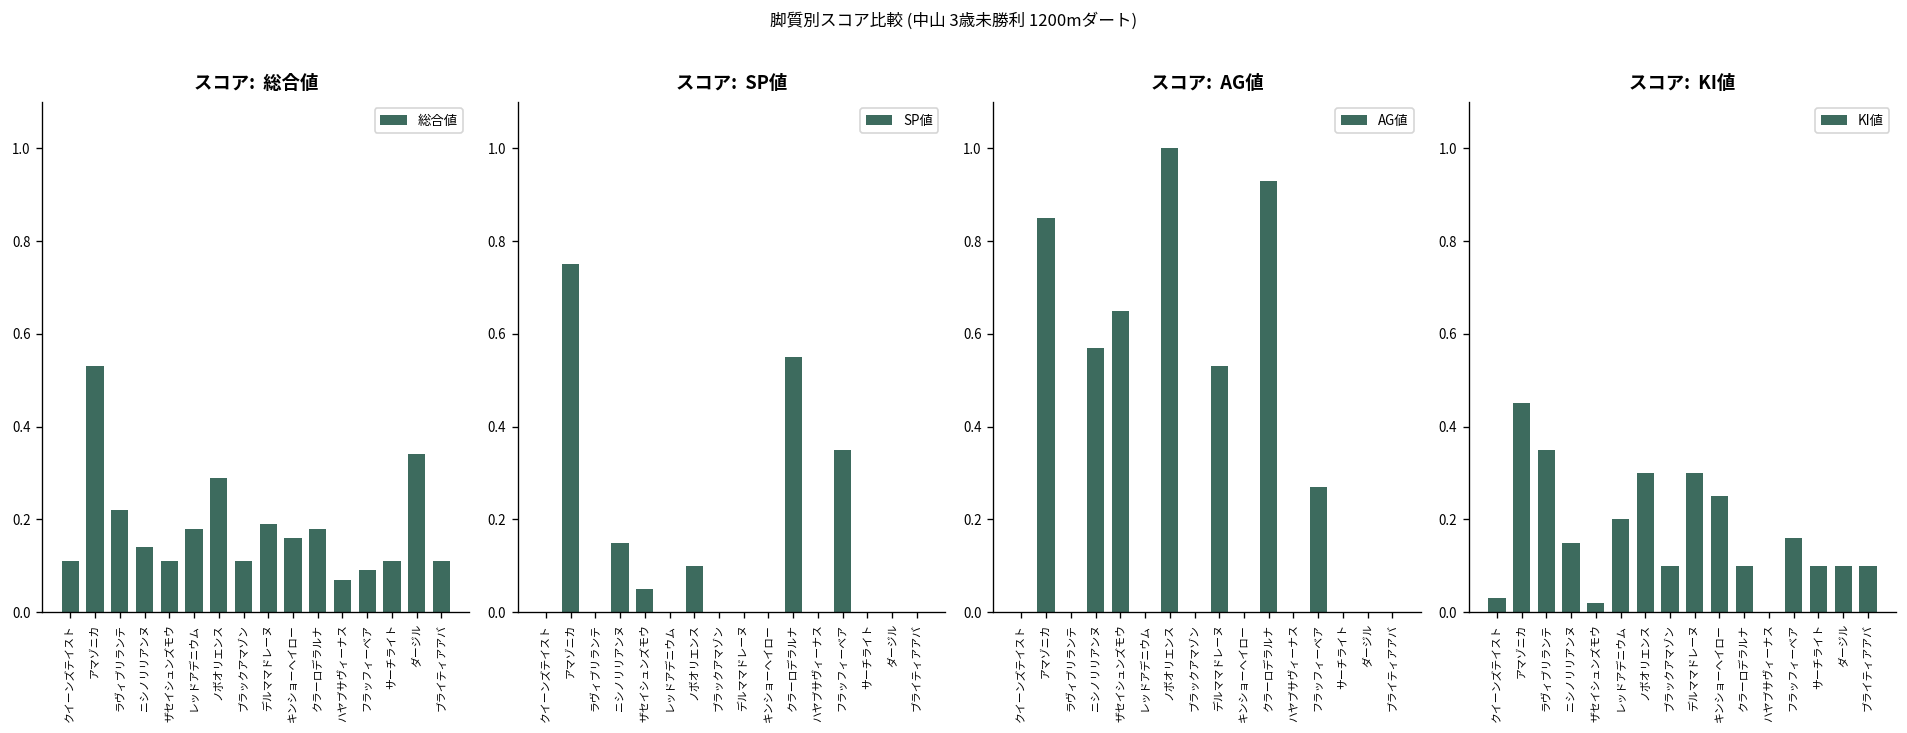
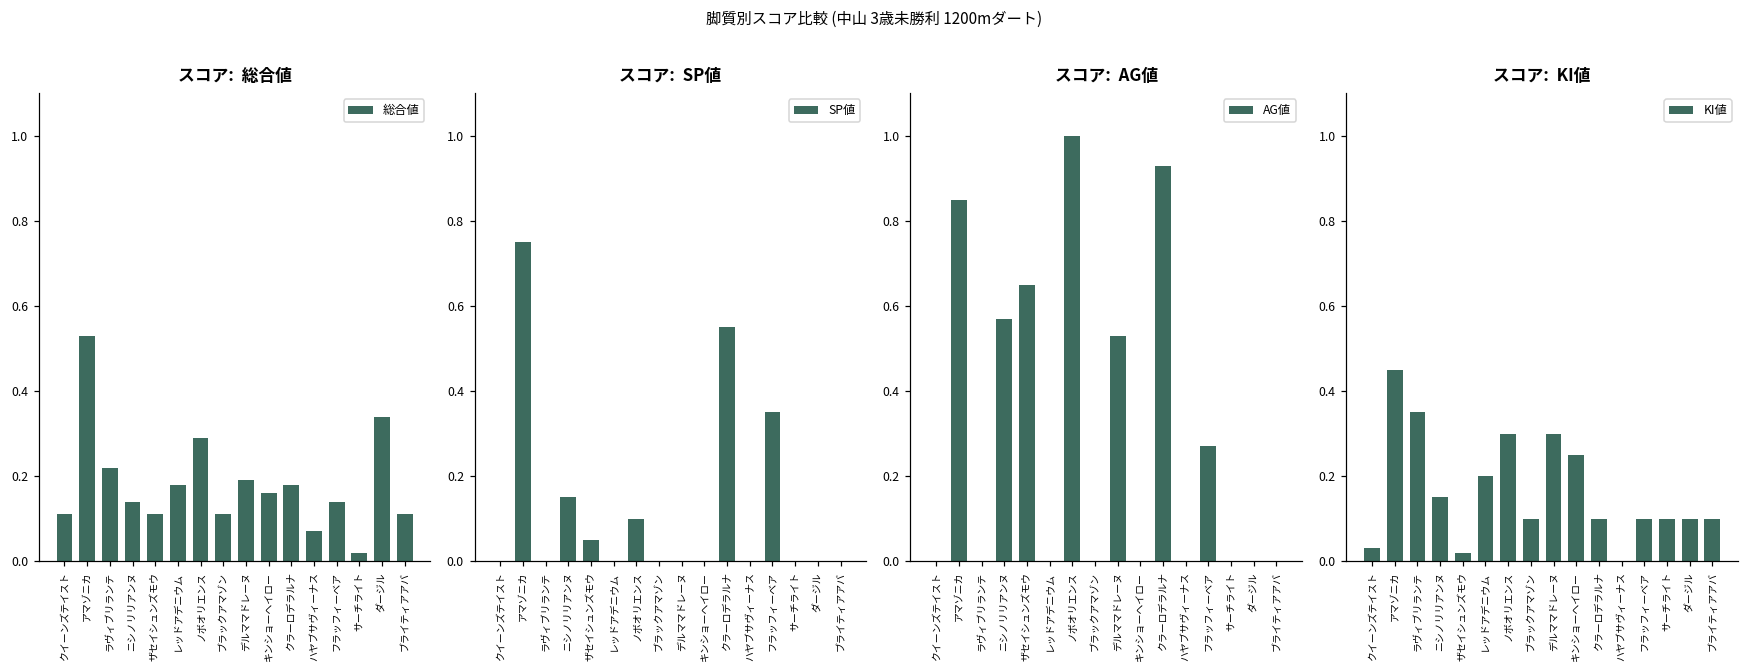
スコア: 総合値, フラッフィーベア: 0.09 -> 0.14
スコア: 総合値, サーチライト: 0.11 -> 0.02
スコア: KI値, フラッフィーベア: 0.16 -> 0.10
